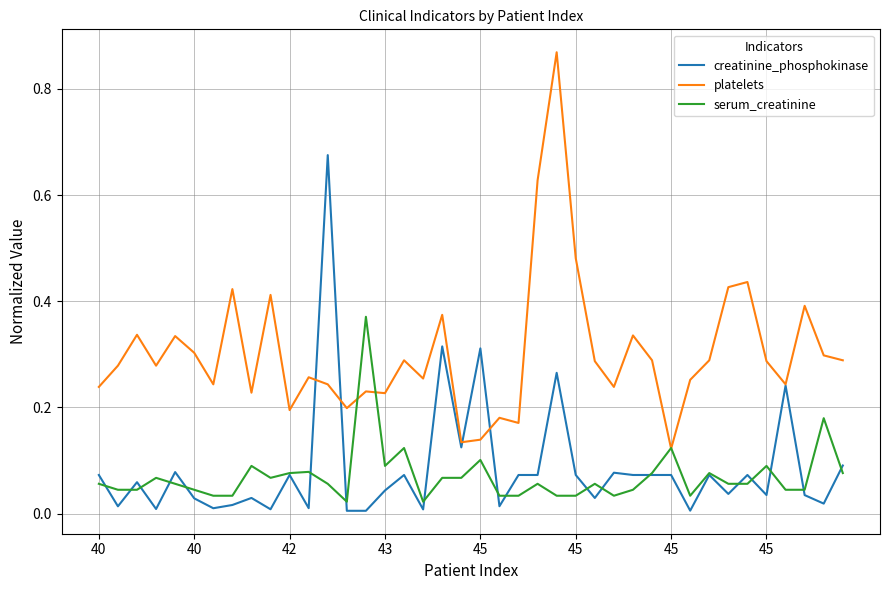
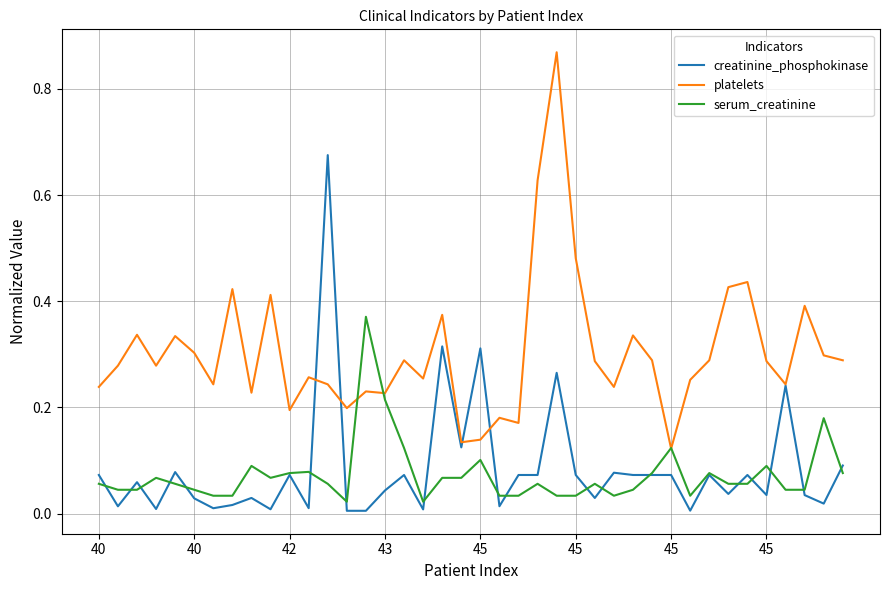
serum_creatinine, 43: 0.09 -> 0.21
